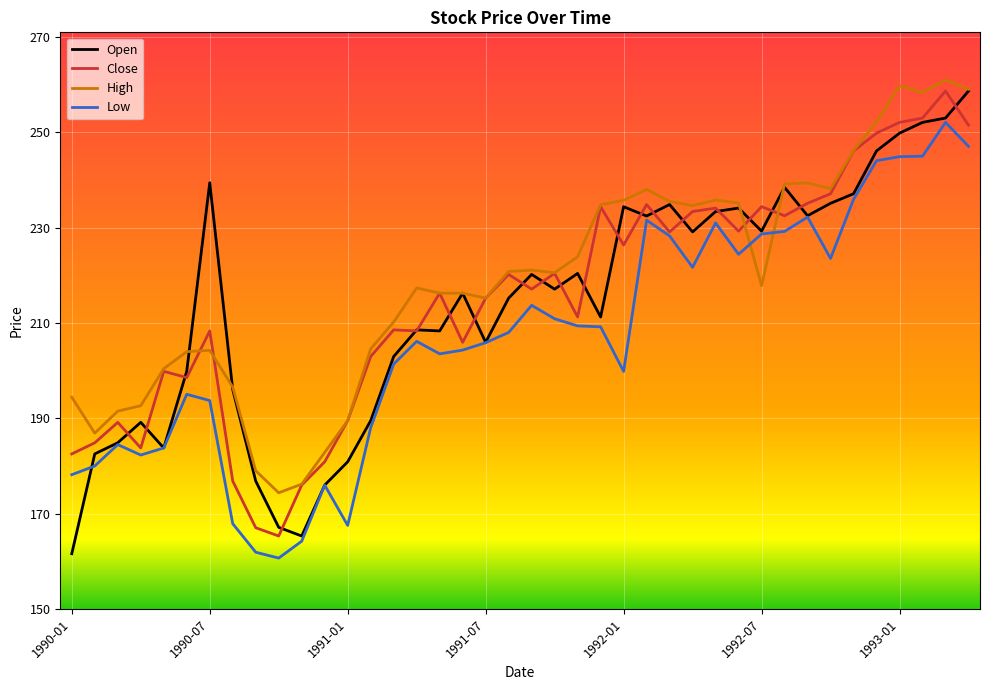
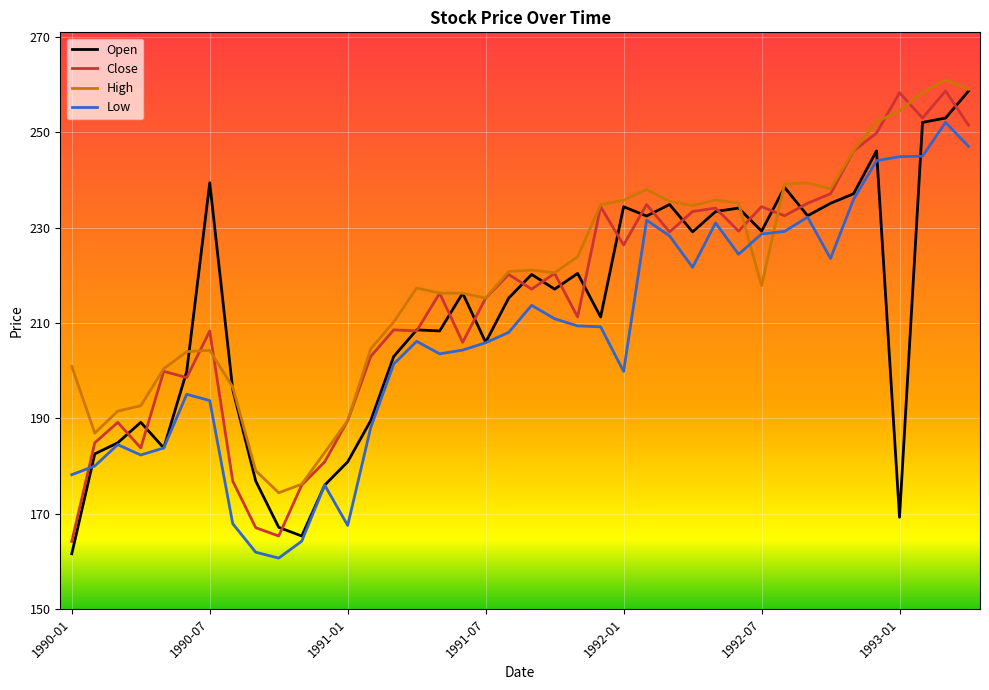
Close, 1990-01: 183 -> 164
High, 1990-01: 194 -> 201
Open, 1993-01: 250 -> 169
Close, 1993-01: 252 -> 258
High, 1993-01: 260 -> 254
